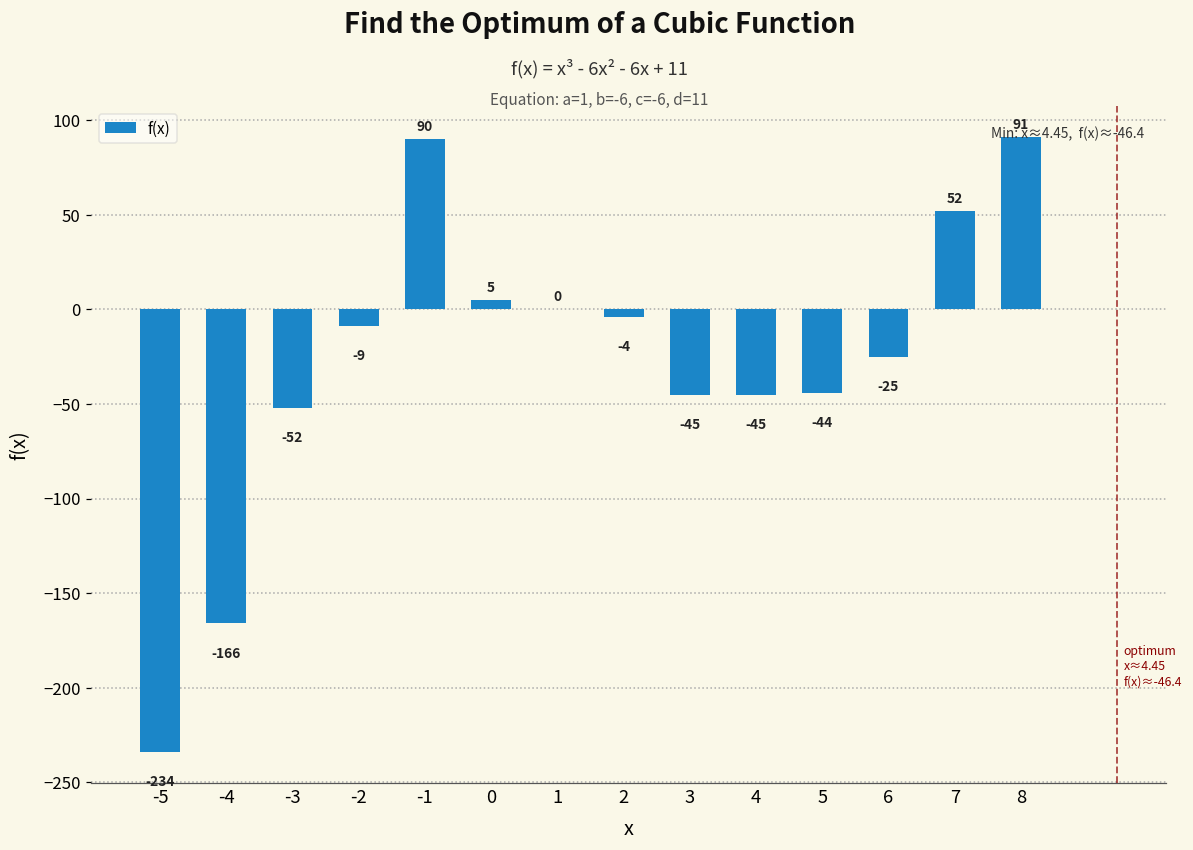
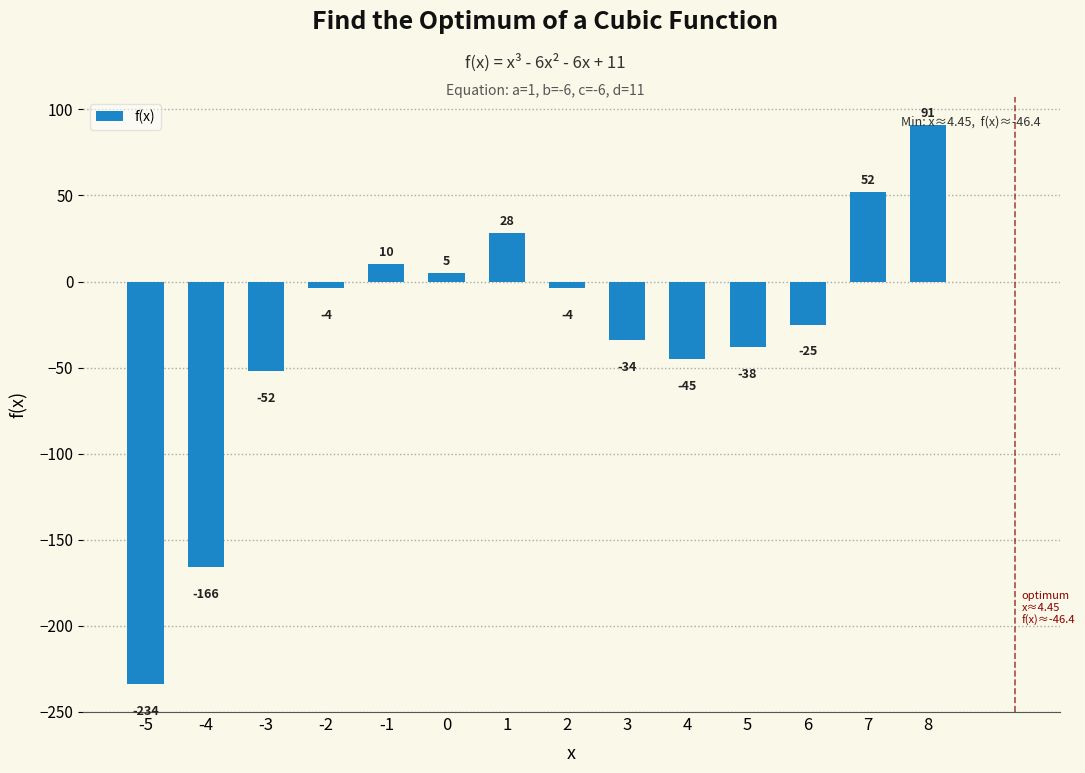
-2: -9 -> -4
-1: 90 -> 10
1: 0 -> 28
3: -45 -> -34
5: -44 -> -38
